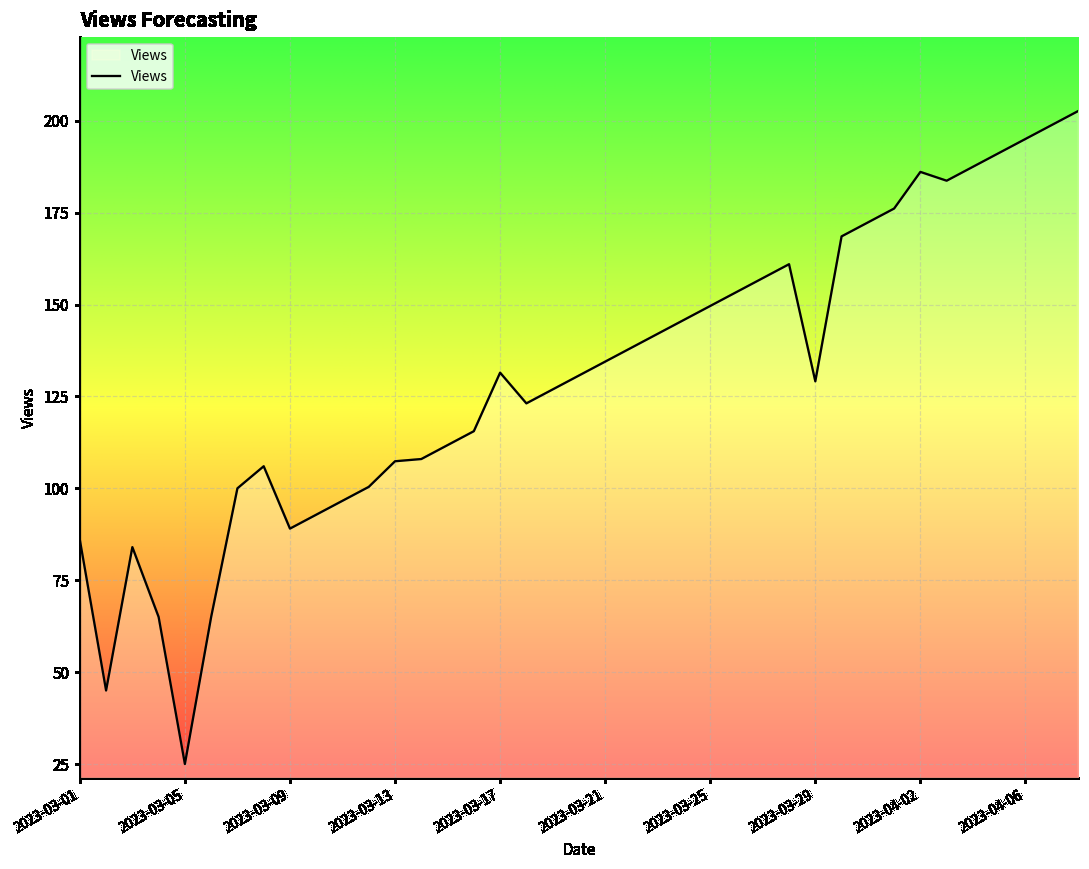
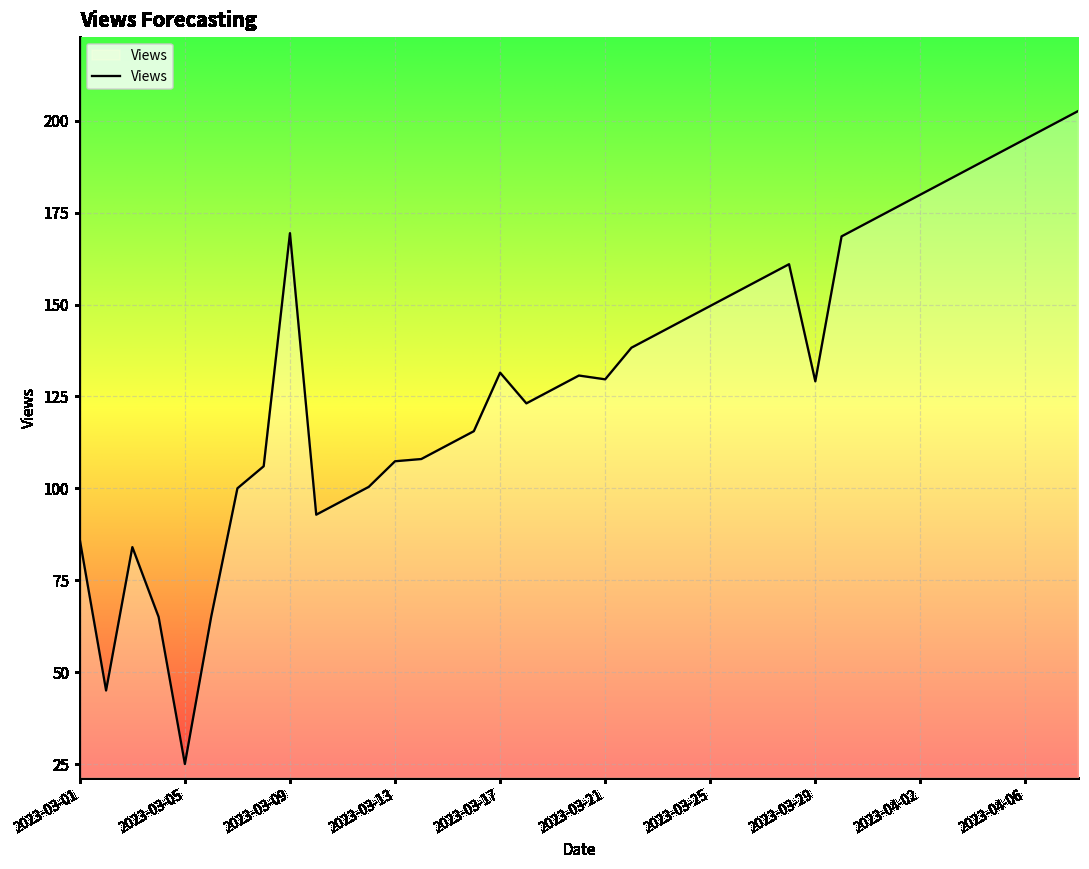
2023-03-09: 89 -> 169
2023-03-21: 134 -> 130
2023-04-02: 186 -> 180
